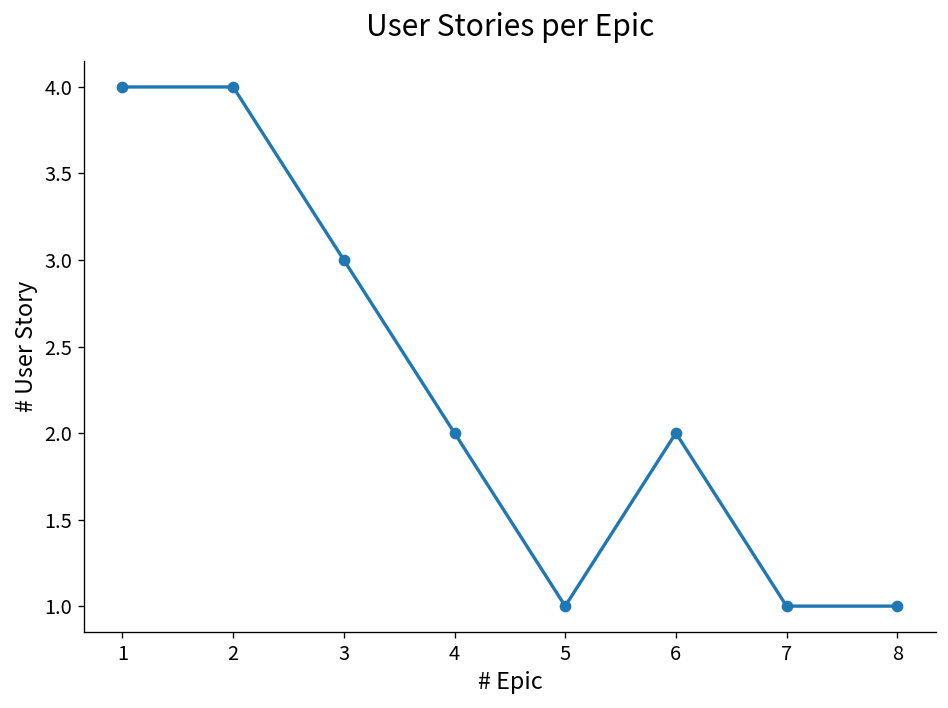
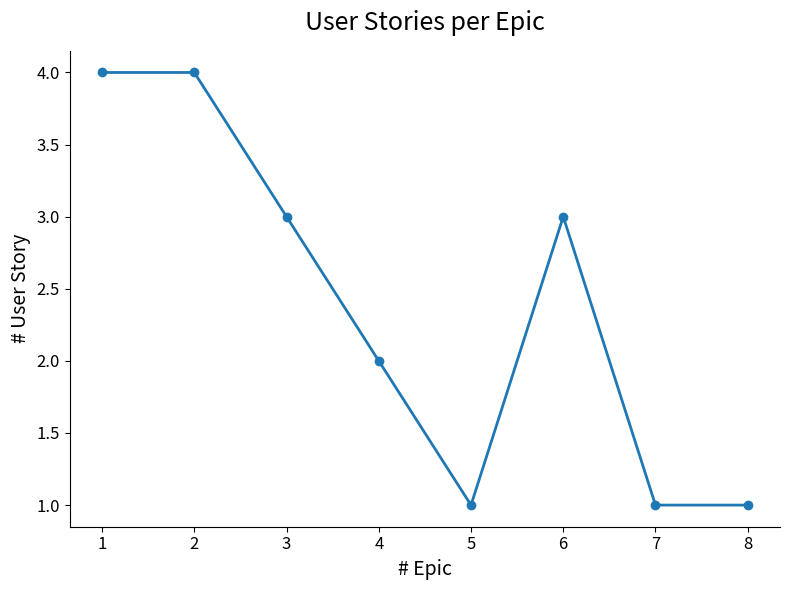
6: 2 -> 3
